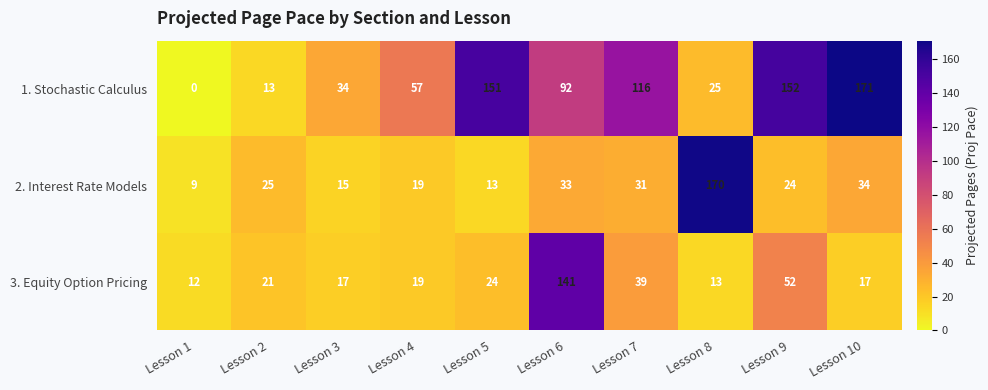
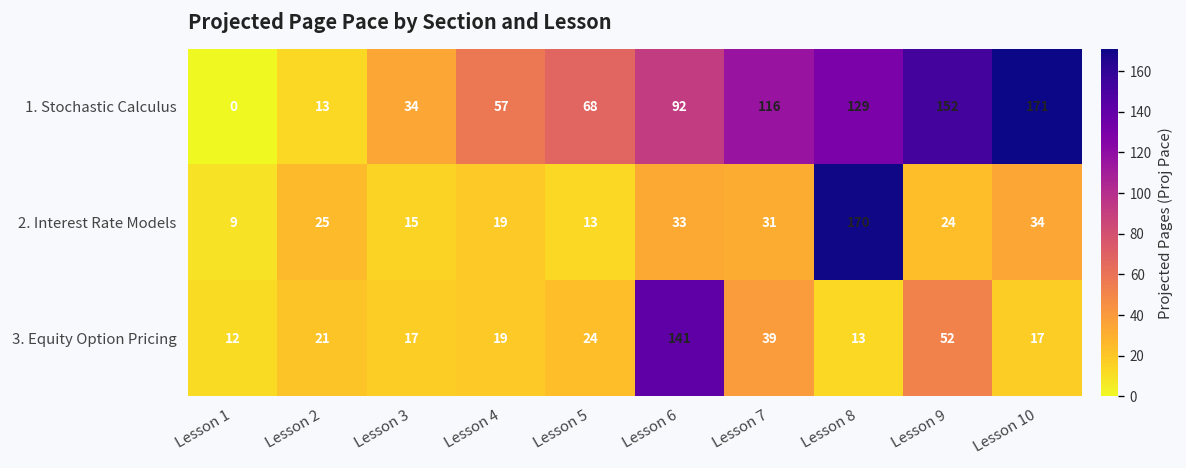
1. Stochastic Calculus, Lesson 5: 151 -> 68
1. Stochastic Calculus, Lesson 8: 25 -> 129
